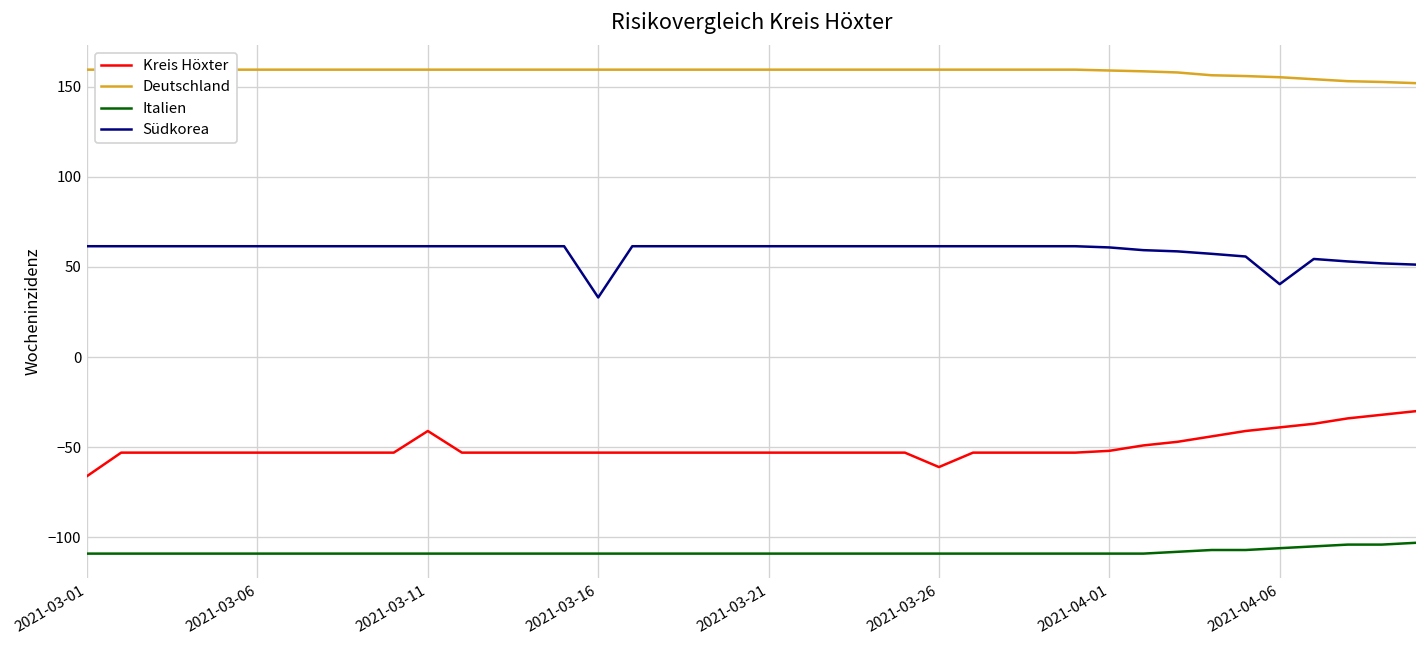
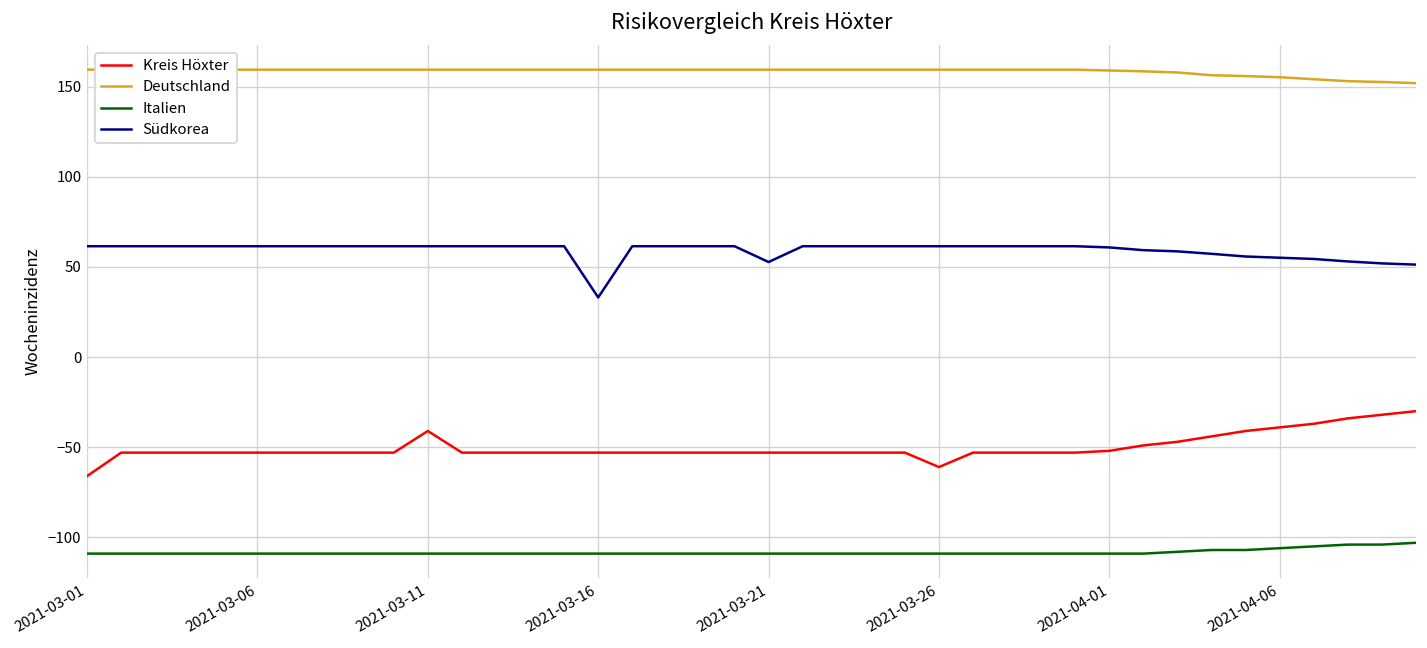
Südkorea, 2021-03-21: 61 -> 53
Südkorea, 2021-04-06: 40 -> 55
